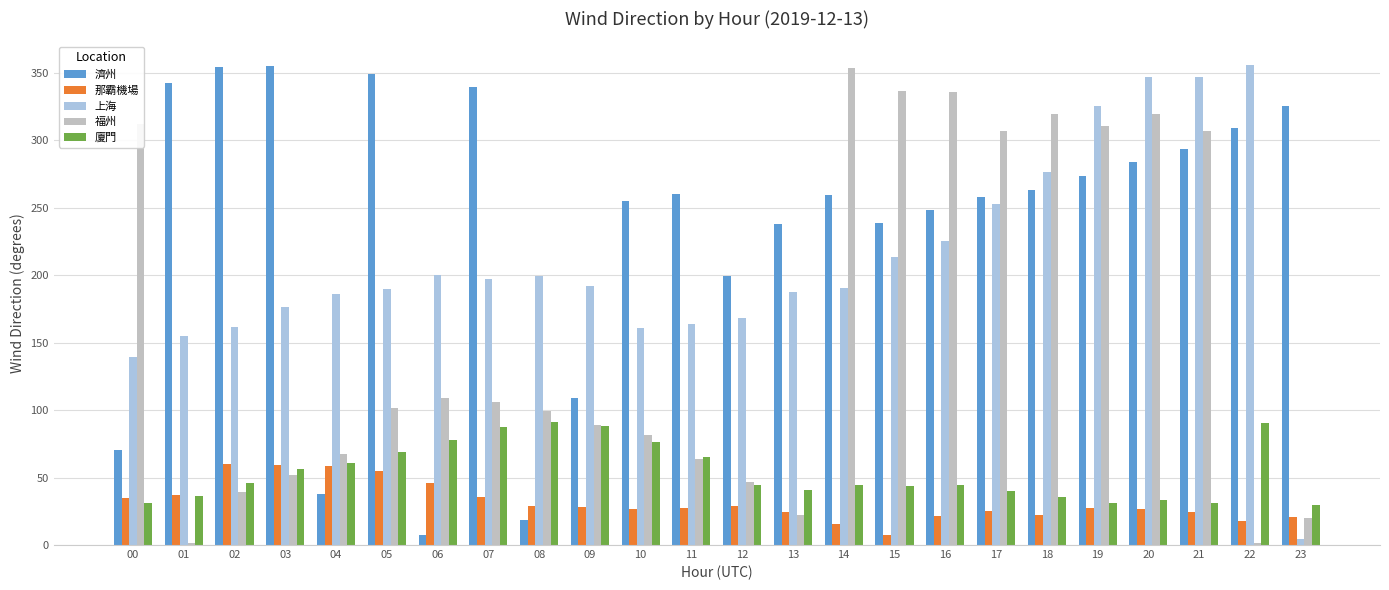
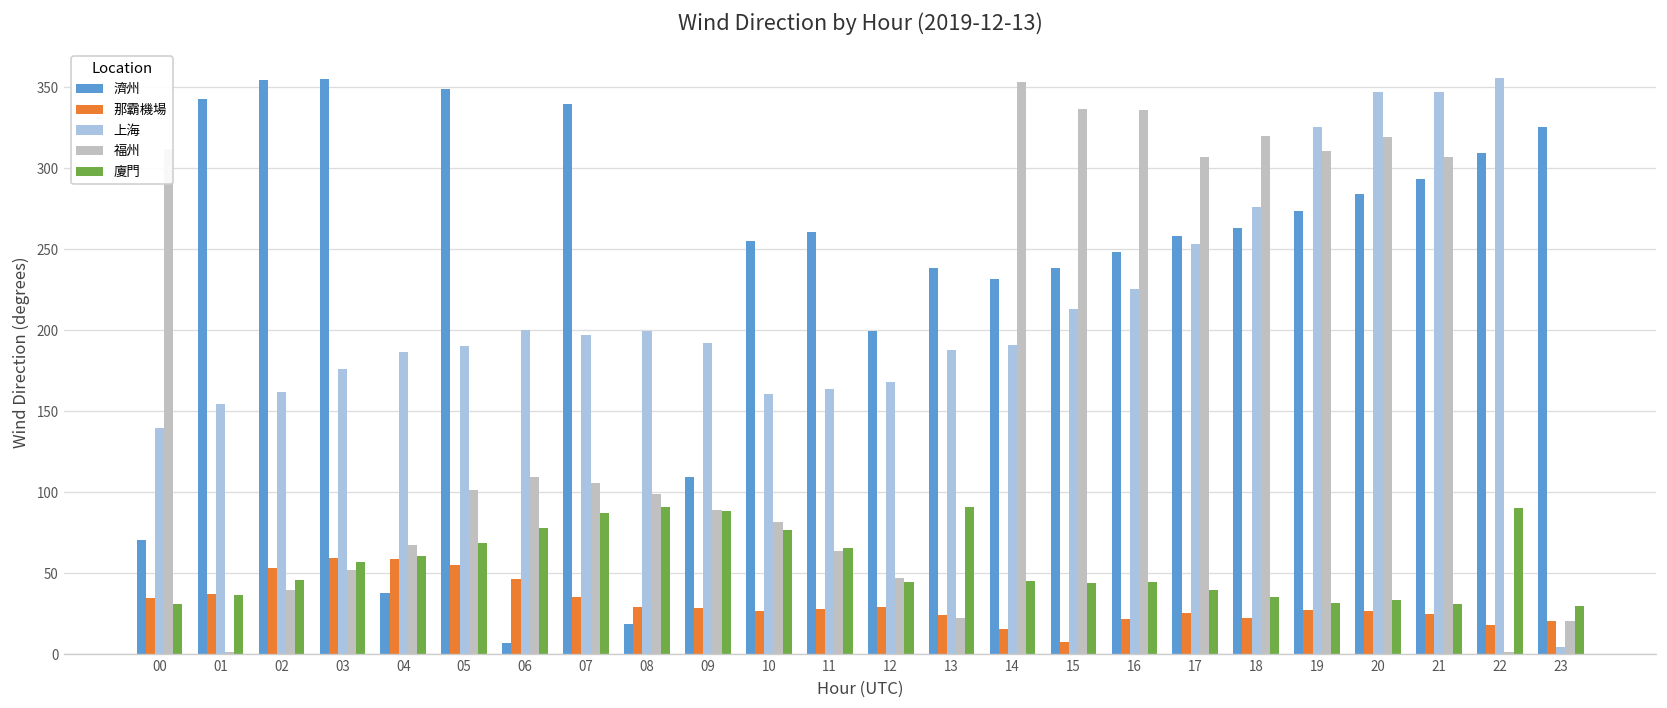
那霸機場, 02: 60 -> 53
廈門, 13: 41 -> 91
濟州, 14: 259 -> 231
